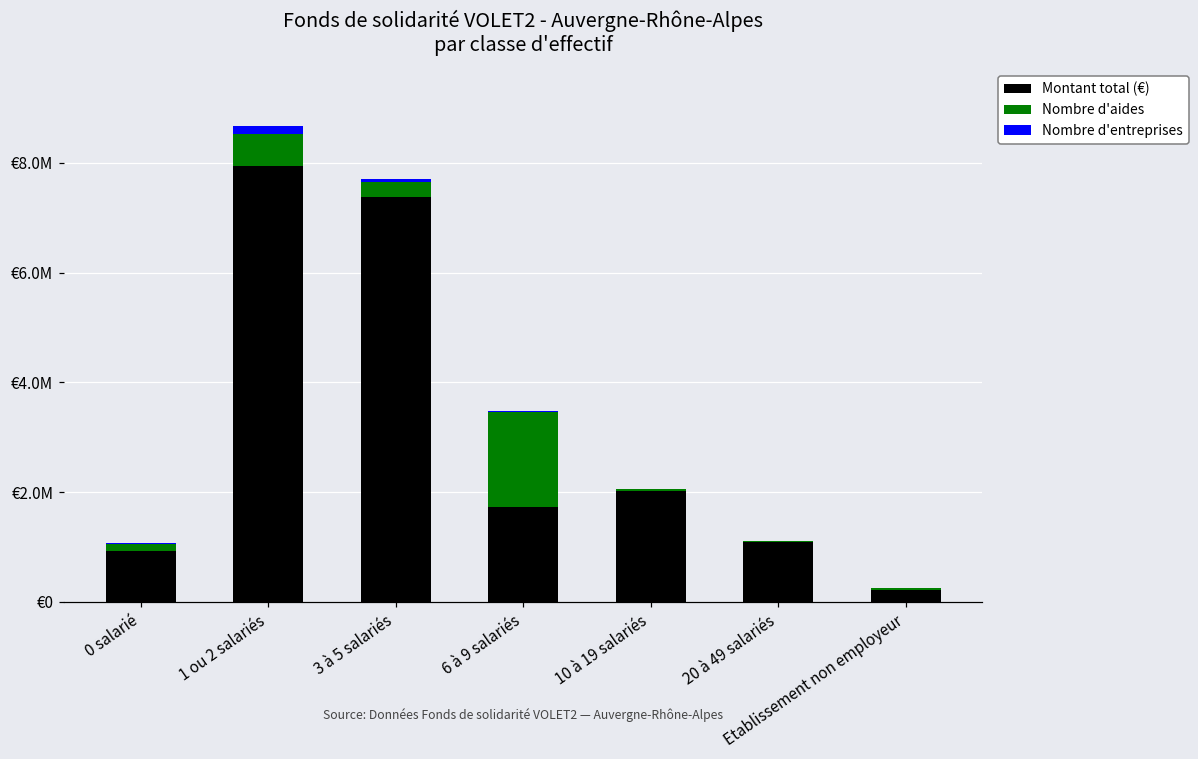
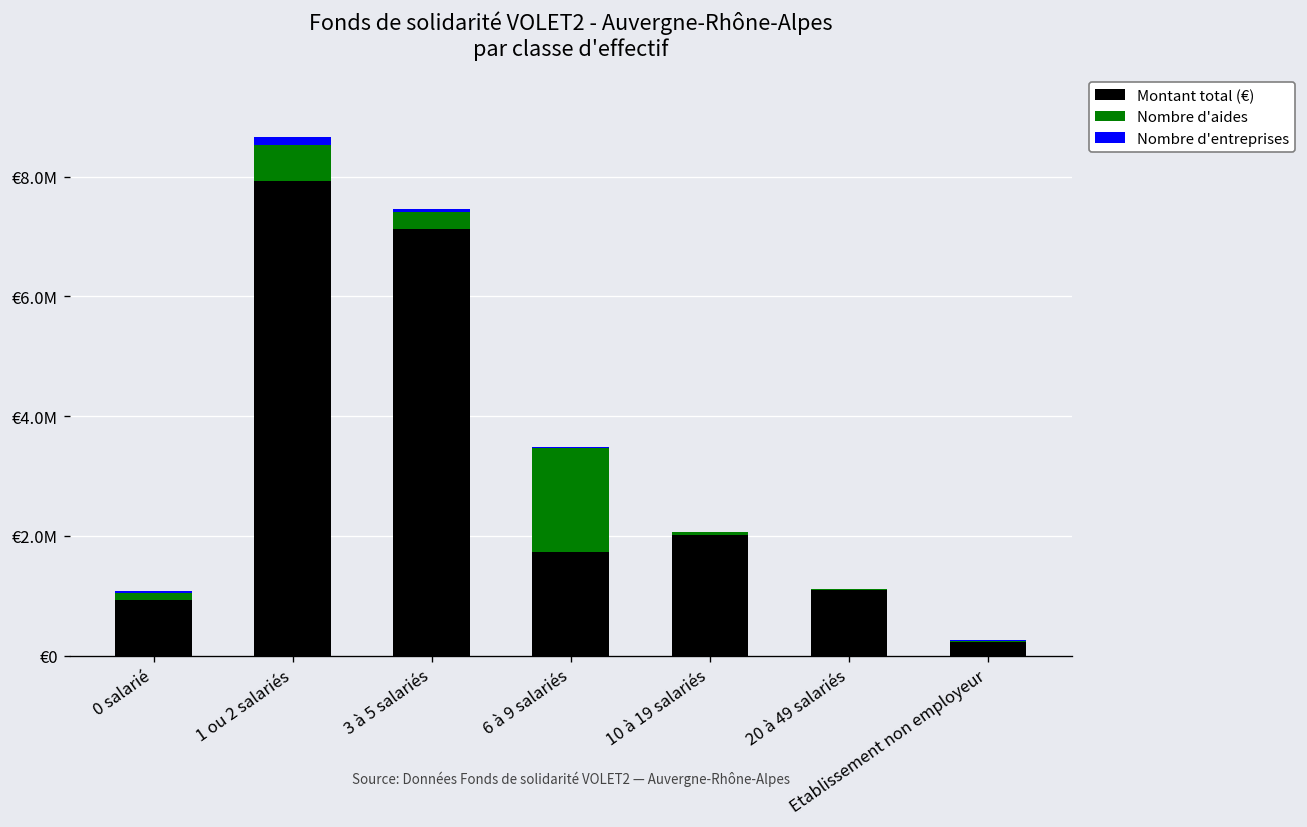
Montant total (€), 3 à 5 salariés: €7400000 -> €7100000
